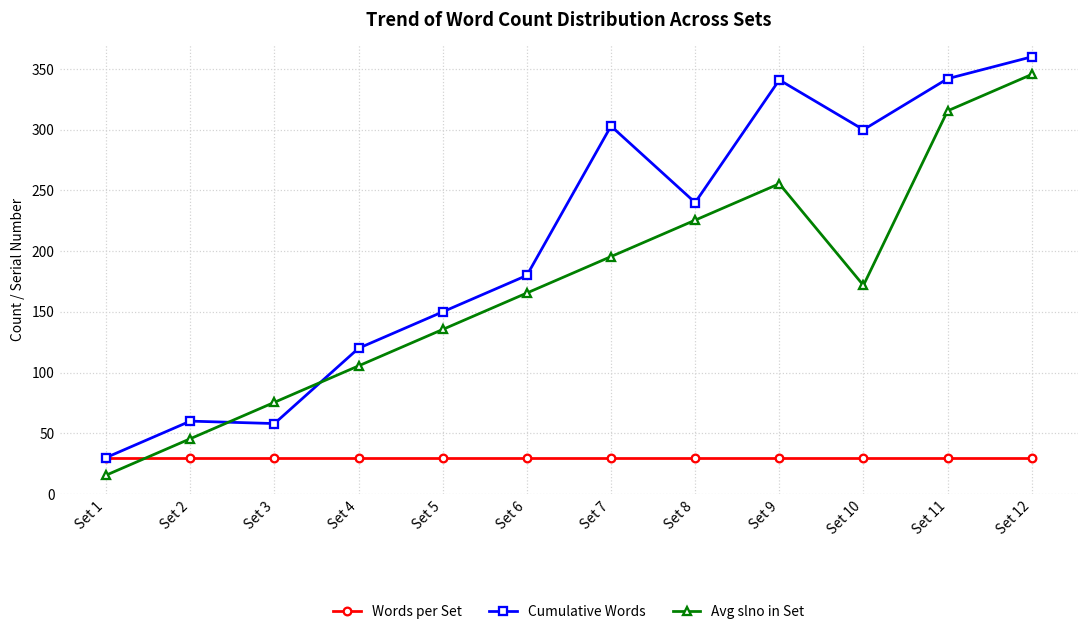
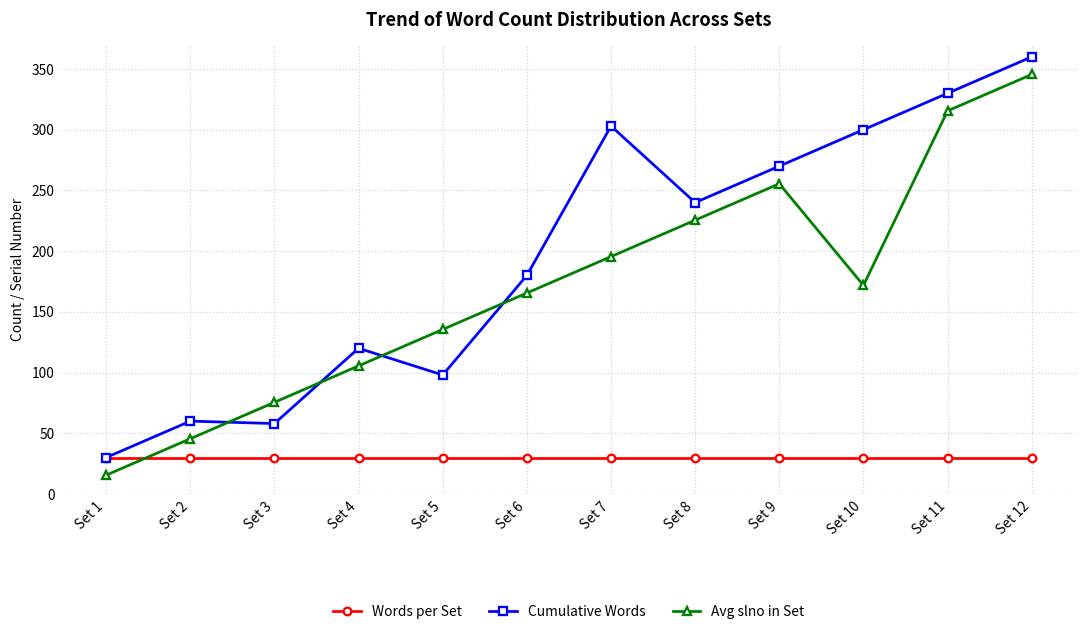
Cumulative Words, Set 5: 150 -> 98
Cumulative Words, Set 9: 341 -> 270
Cumulative Words, Set 11: 342 -> 330
